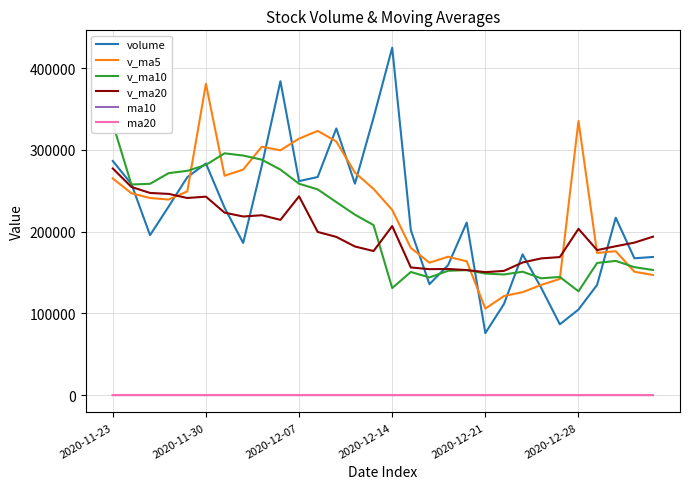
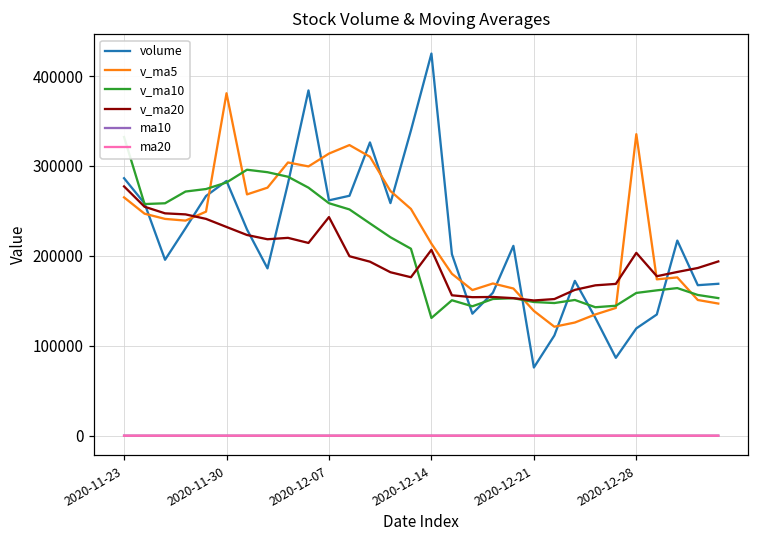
v_ma20, 2020-11-30: 240000 -> 230000
v_ma5, 2020-12-14: 230000 -> 210000
v_ma5, 2020-12-21: 110000 -> 140000
volume, 2020-12-28: 100000 -> 120000
v_ma10, 2020-12-28: 130000 -> 160000
